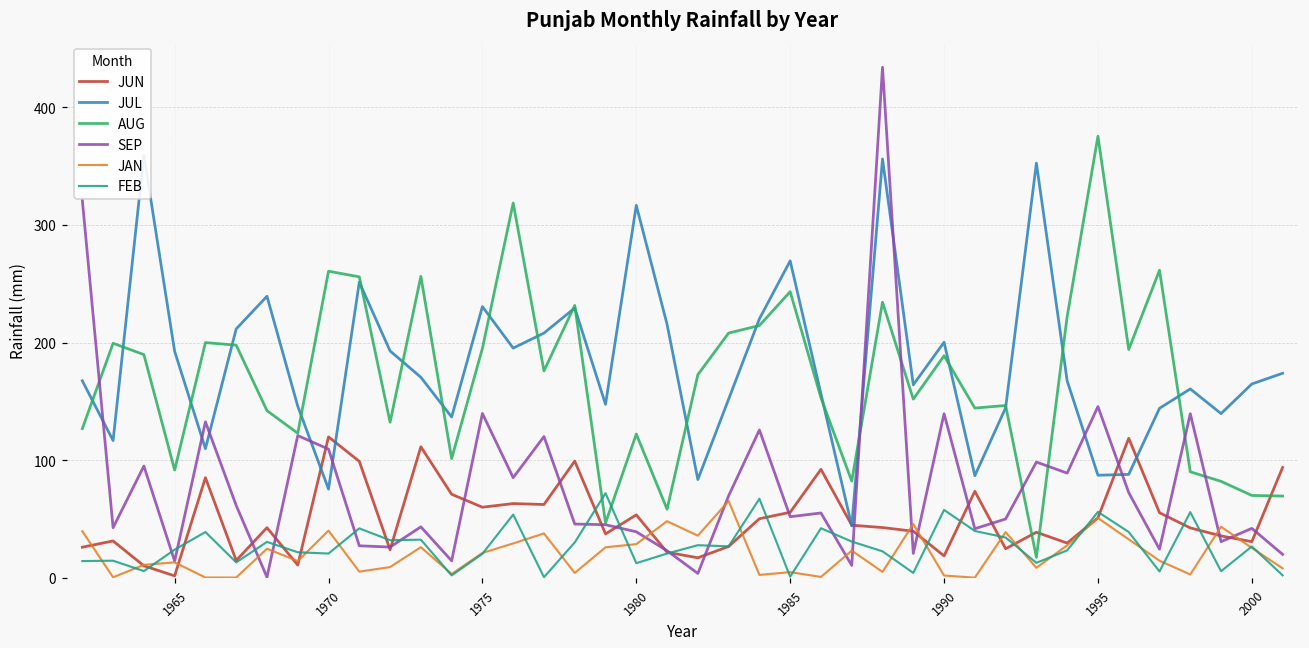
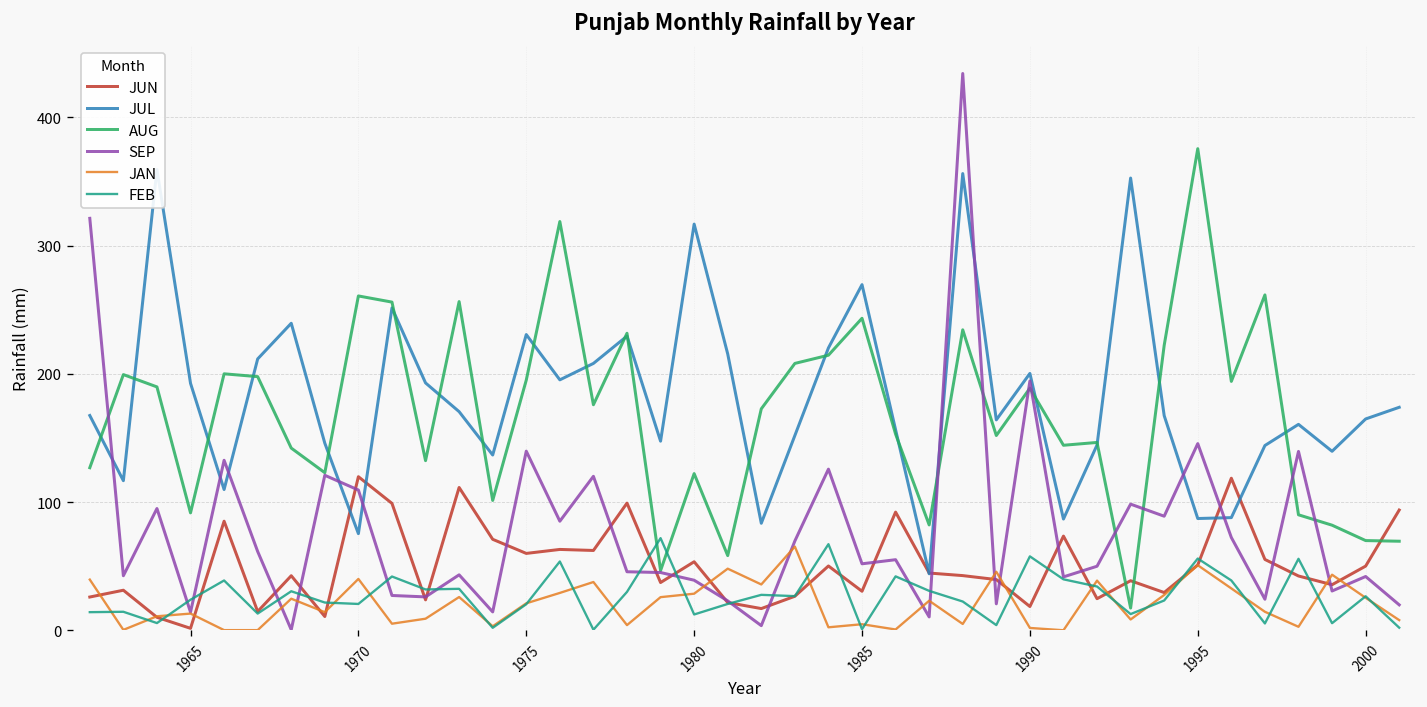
JUN, 1985: 56 -> 31
SEP, 1990: 140 -> 194
JUN, 2000: 31 -> 50
